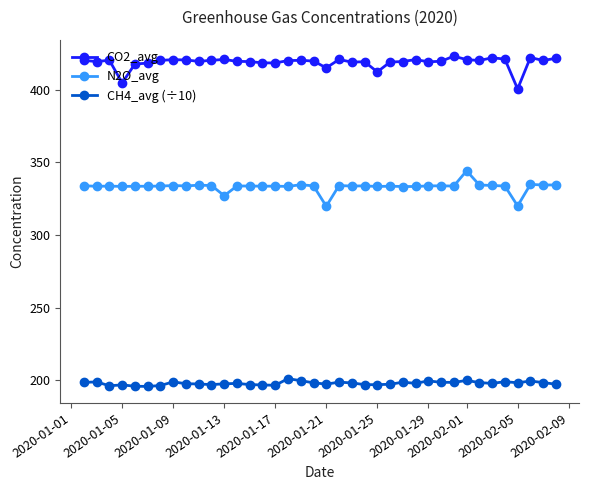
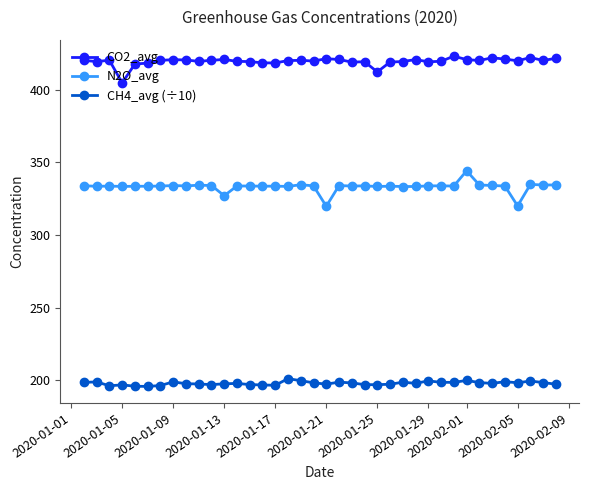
CO2_avg, 2020-01-21: 415 -> 421
CO2_avg, 2020-02-05: 401 -> 420
